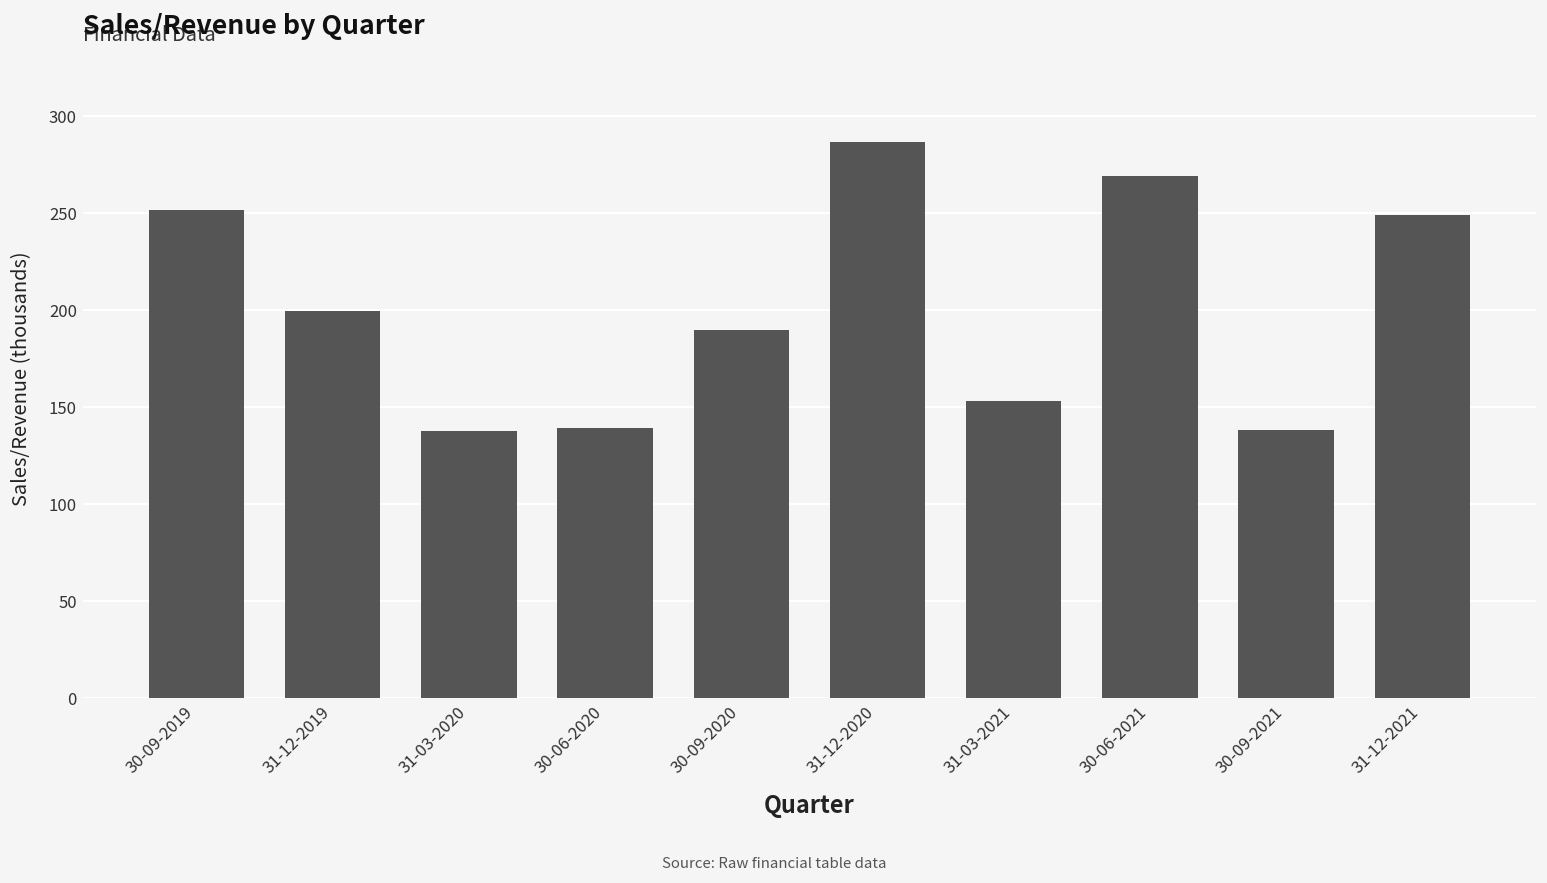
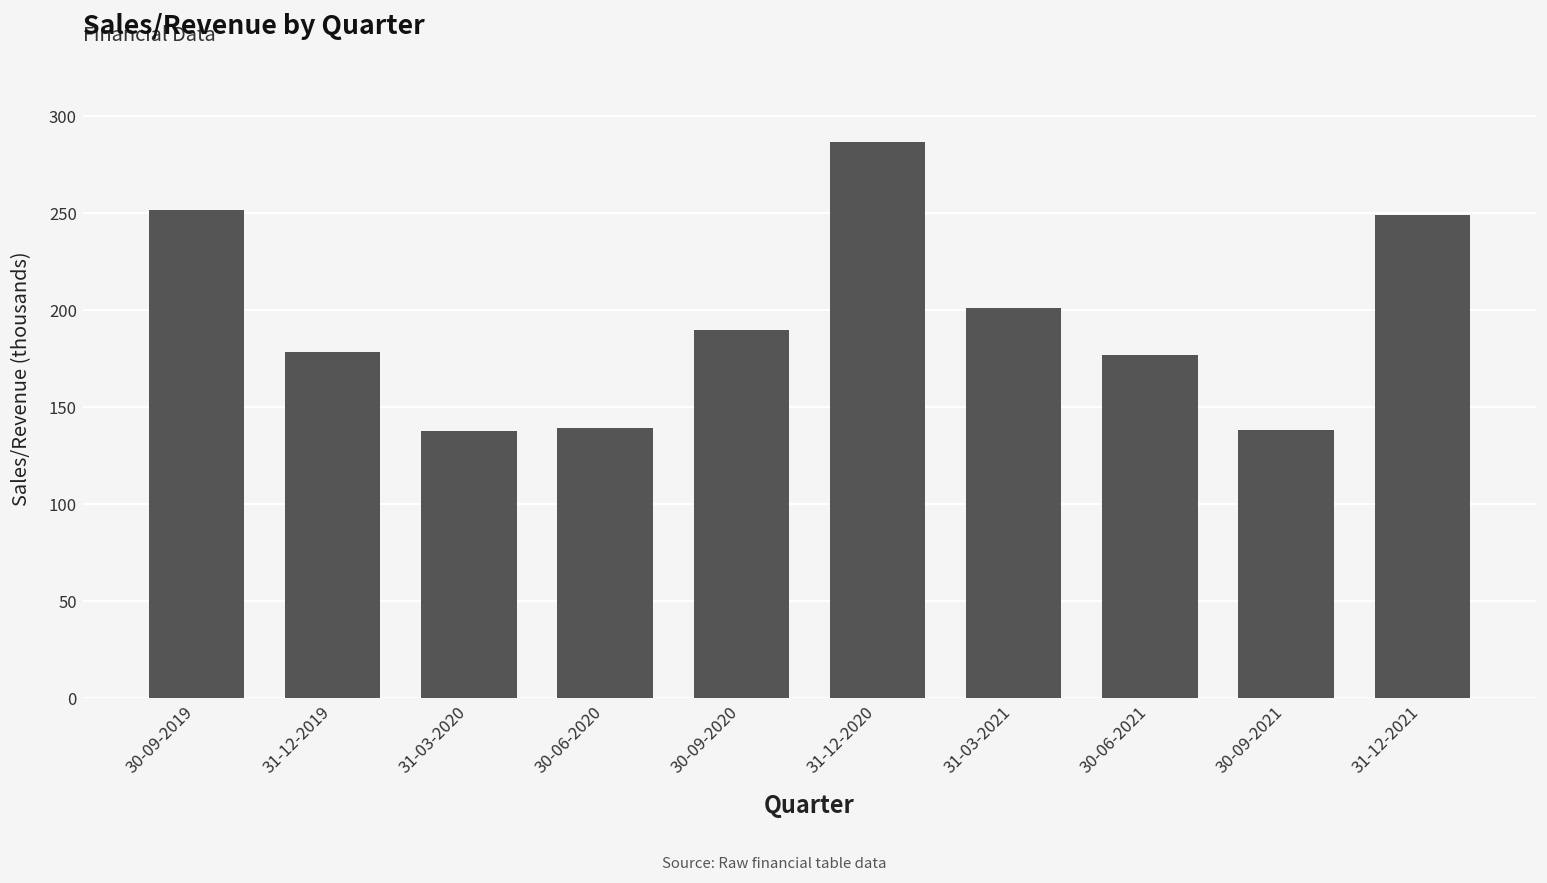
31-12-2019: 200 -> 178
31-03-2021: 153 -> 201
30-06-2021: 269 -> 177
